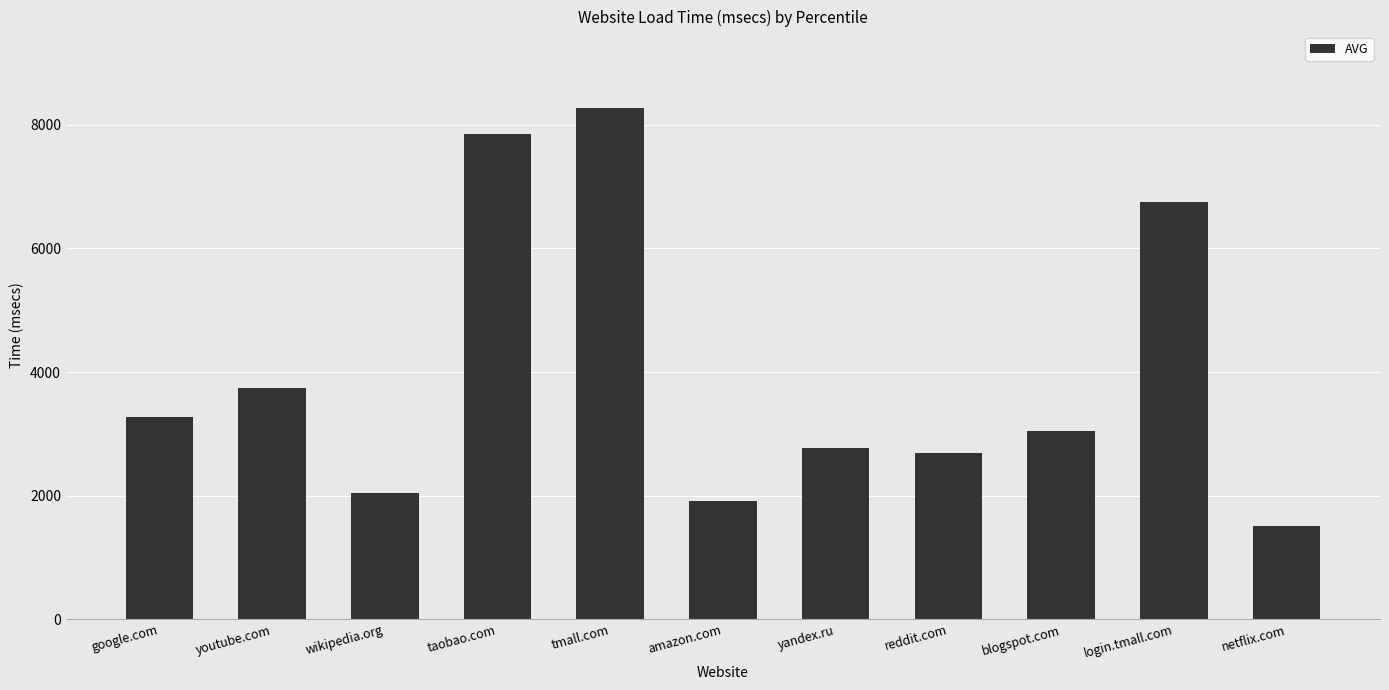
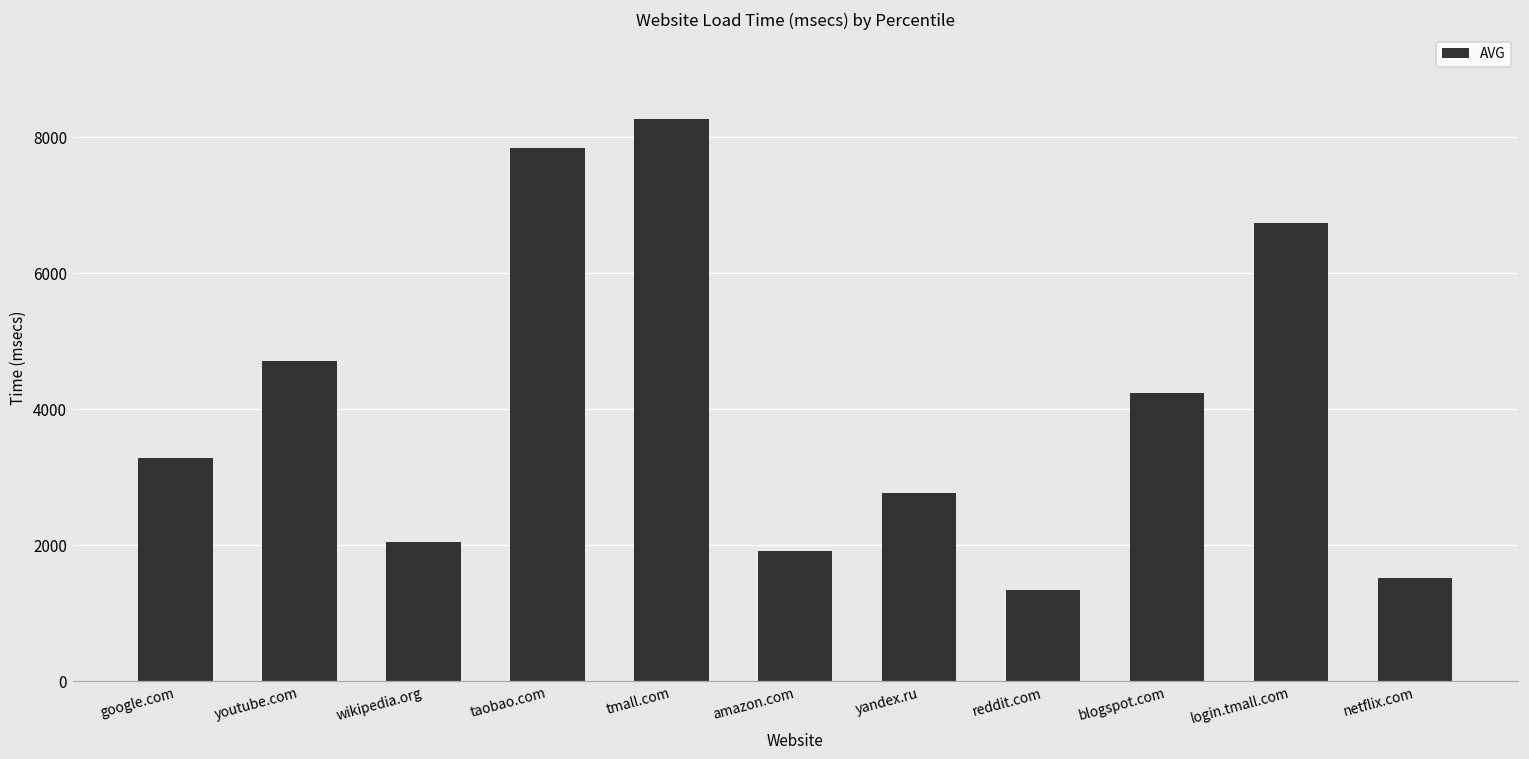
youtube.com: 3700 -> 4700
reddit.com: 2700 -> 1300
blogspot.com: 3000 -> 4200
